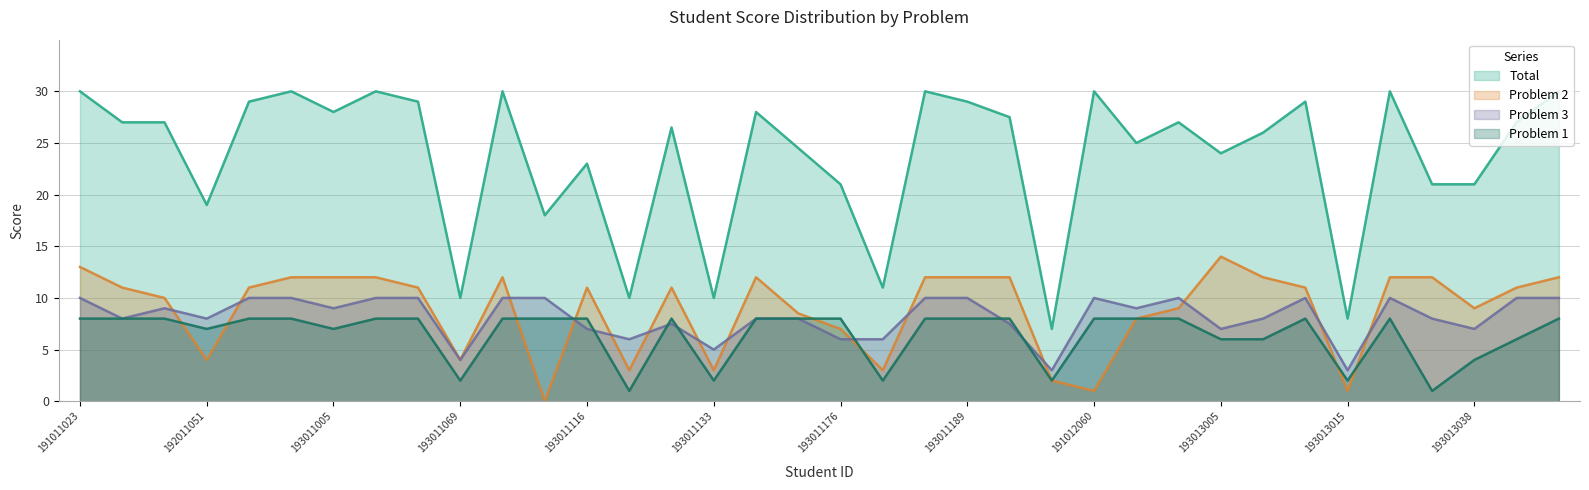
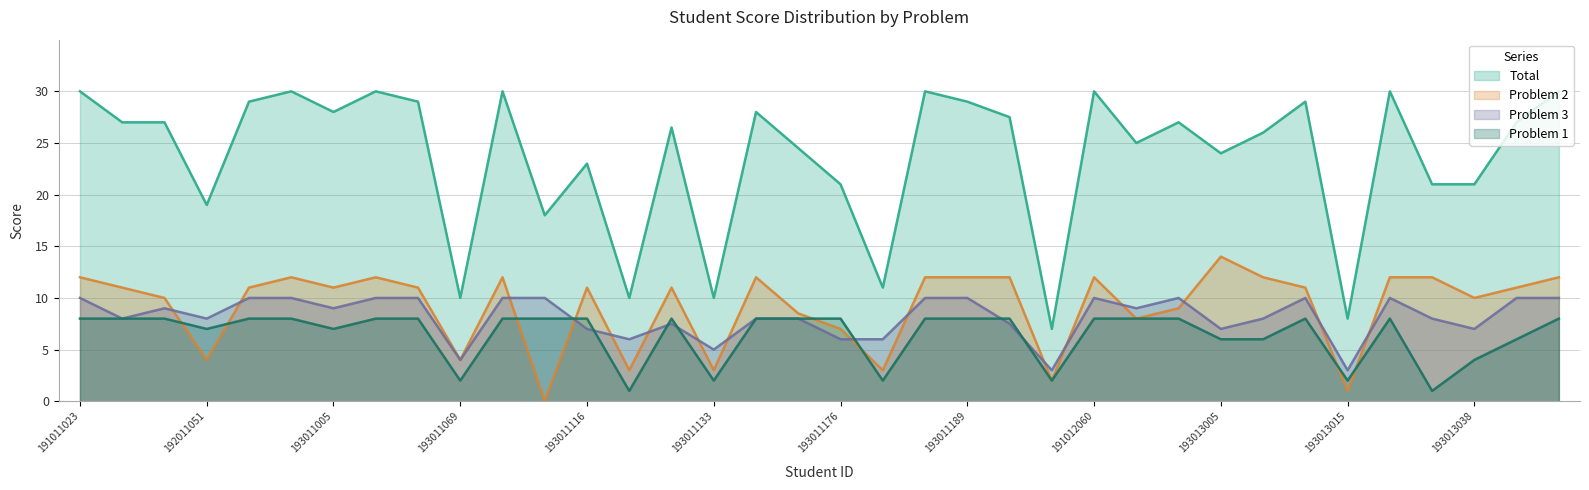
Problem 2, 191011023: 13 -> 12
Problem 2, 193011005: 12 -> 11
Problem 2, 191012060: 1 -> 12
Problem 2, 193013038: 9 -> 10
